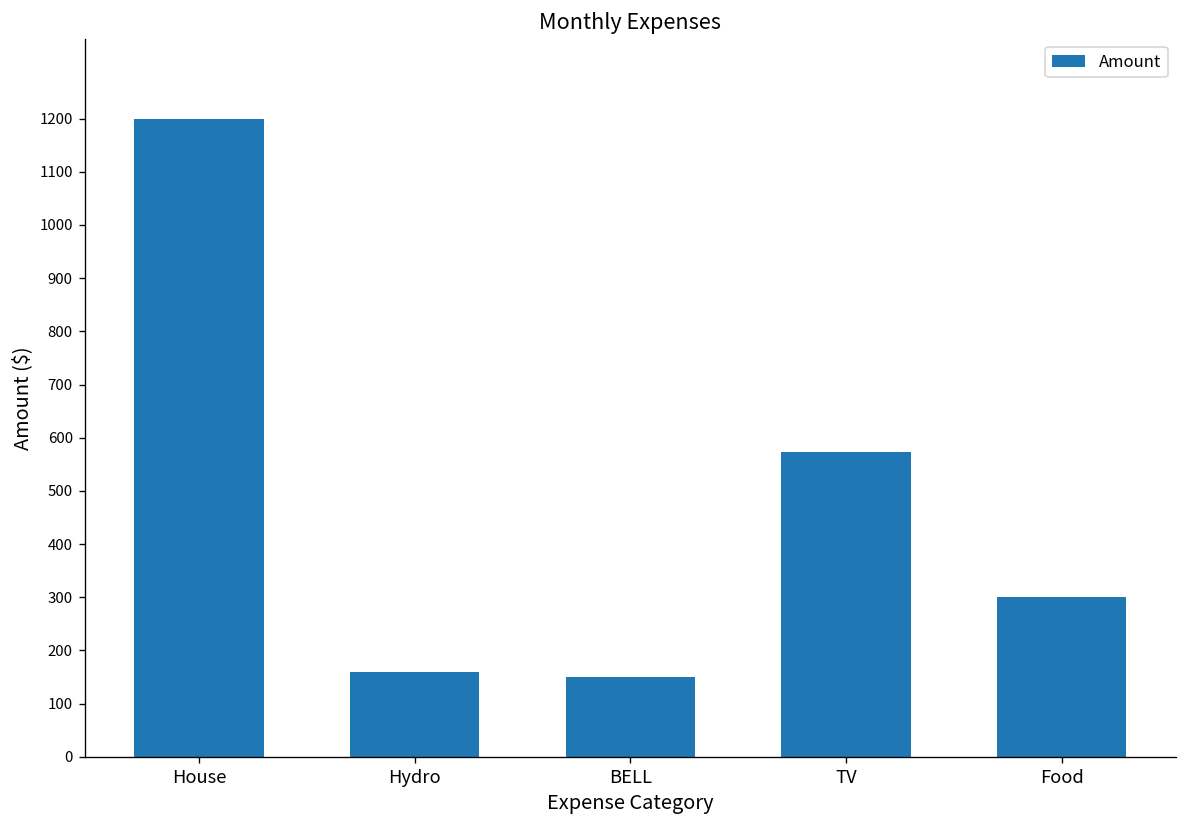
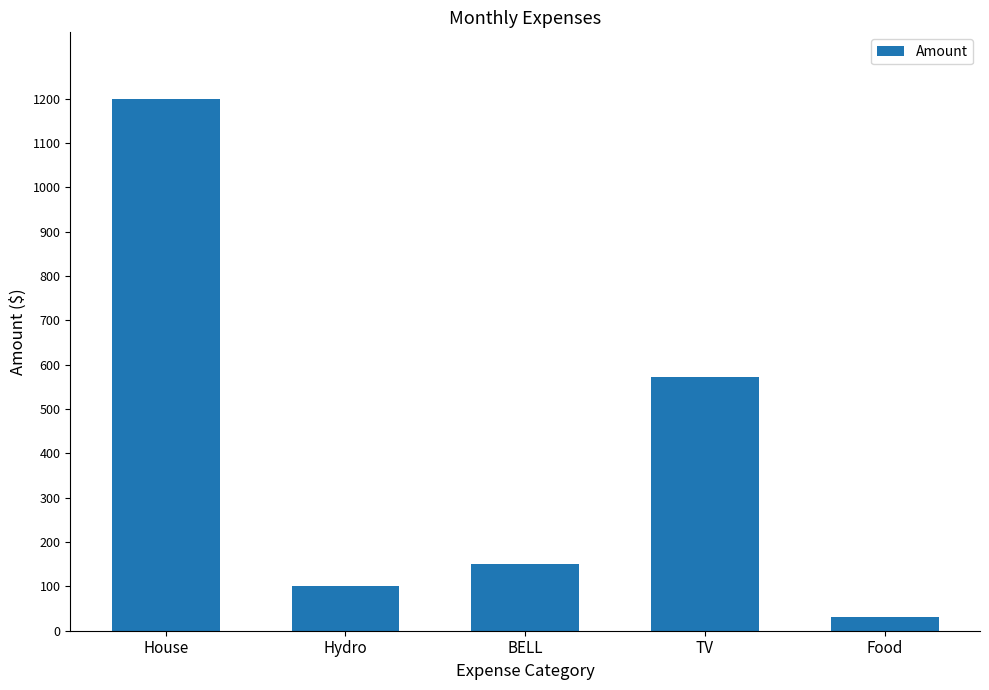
Hydro: 160 -> 100
Food: 300 -> 30
